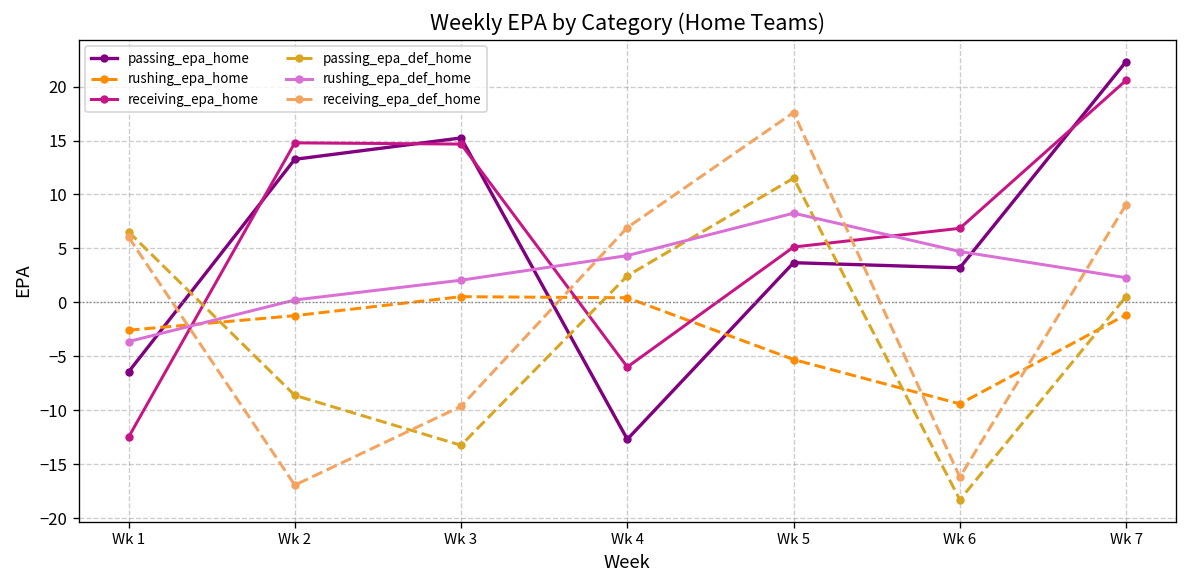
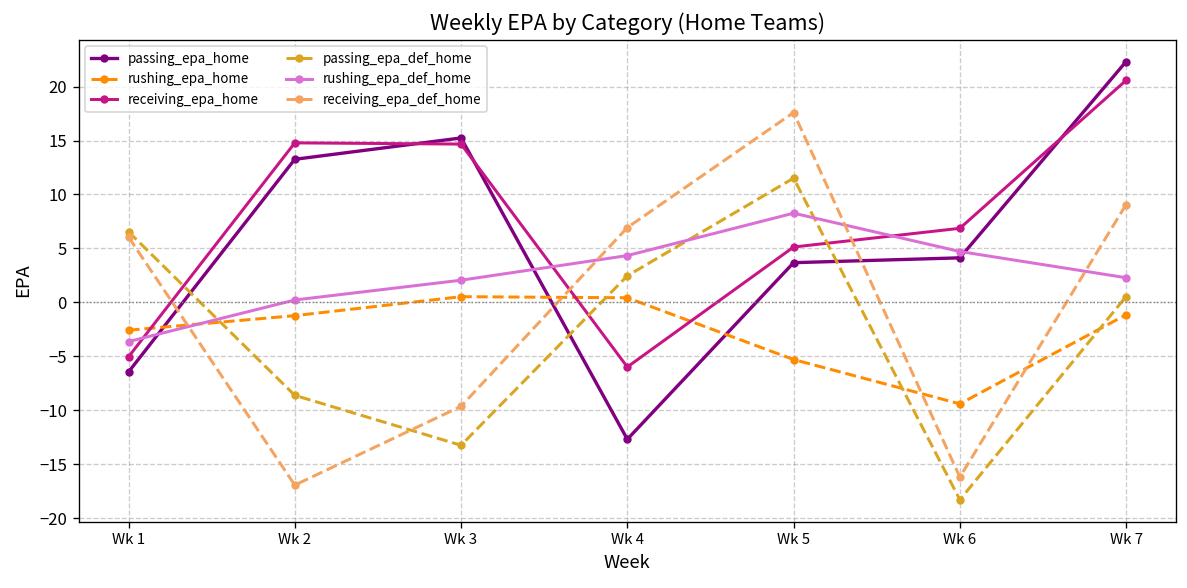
receiving_epa_home, Wk 1: -13 -> -5
passing_epa_home, Wk 6: 3 -> 4
